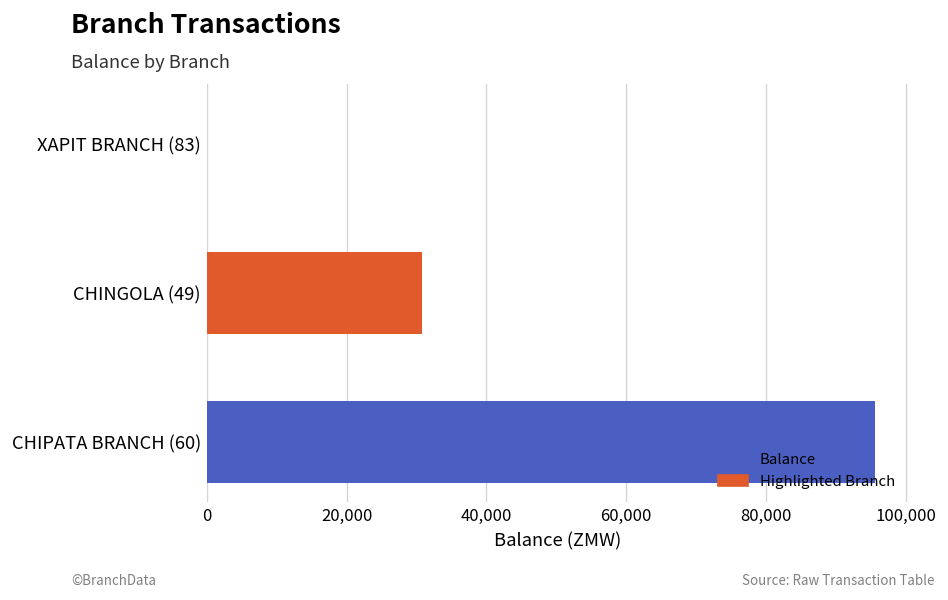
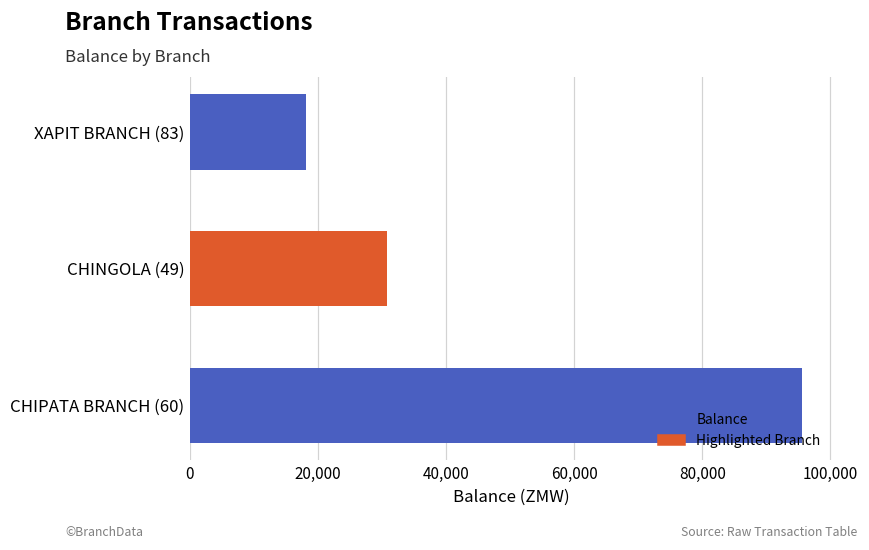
XAPIT BRANCH (83): 0 -> 18,000
